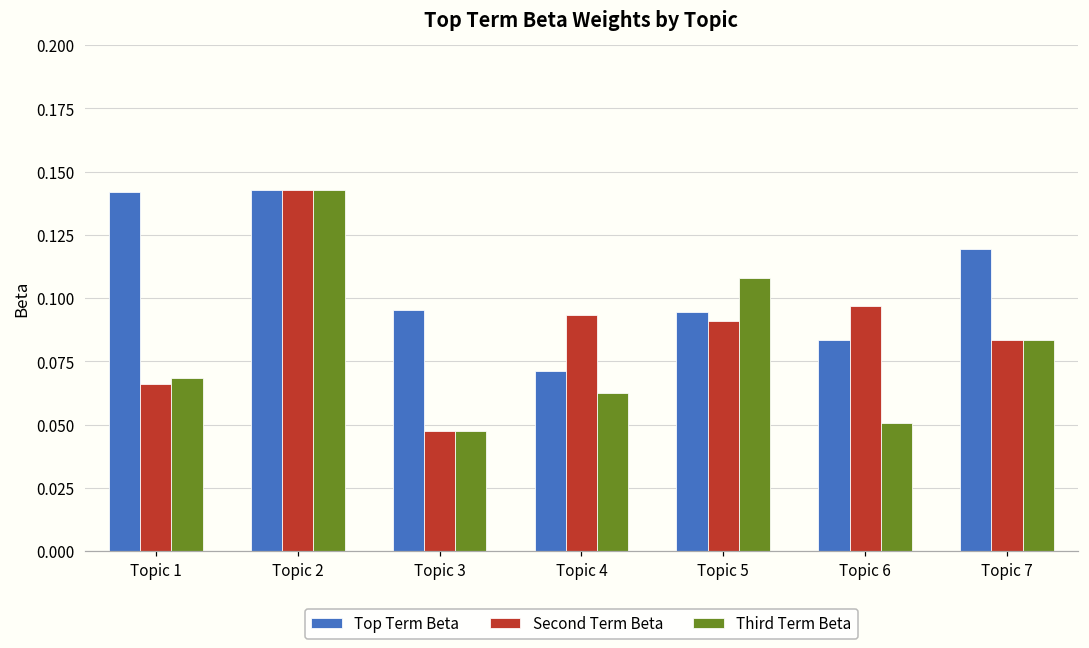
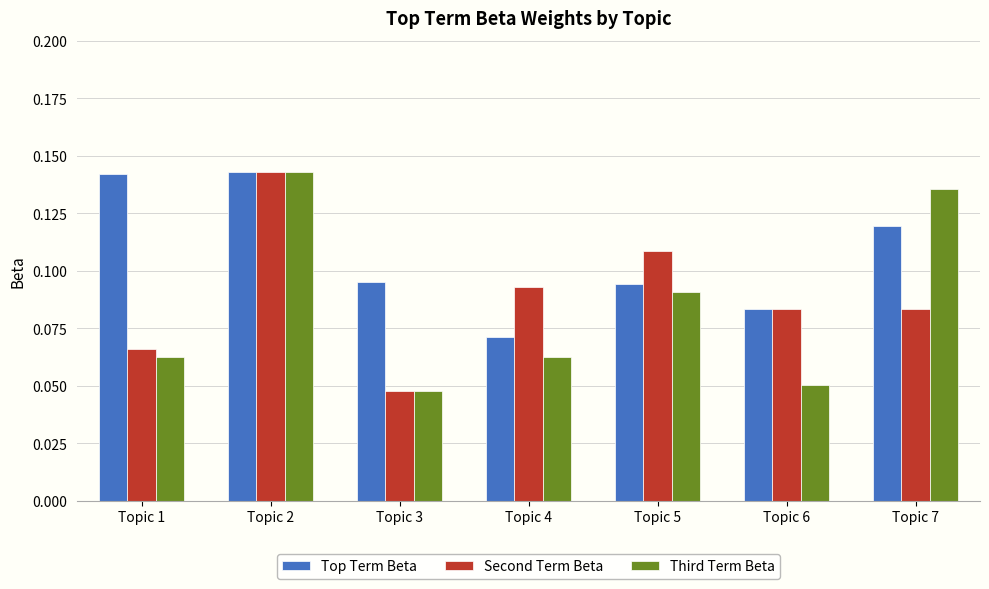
Third Term Beta, Topic 1: 0.069 -> 0.063
Second Term Beta, Topic 5: 0.091 -> 0.109
Third Term Beta, Topic 5: 0.108 -> 0.091
Second Term Beta, Topic 6: 0.097 -> 0.083
Third Term Beta, Topic 7: 0.083 -> 0.136
